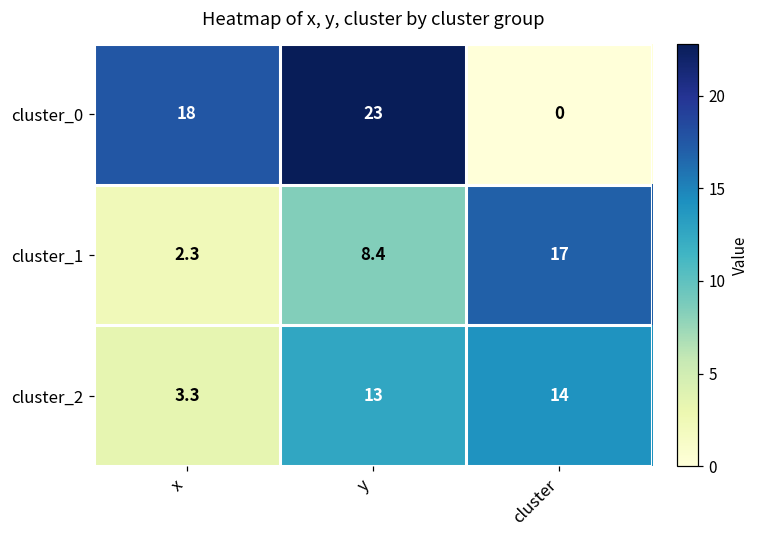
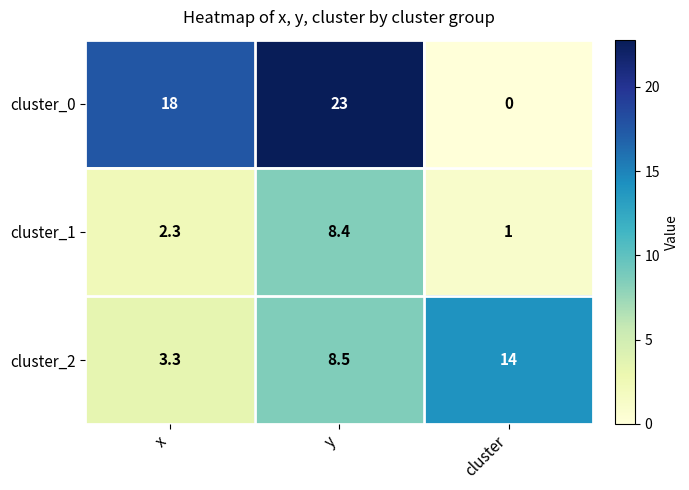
cluster_1, cluster: 17 -> 1
cluster_2, y: 13 -> 8.5
